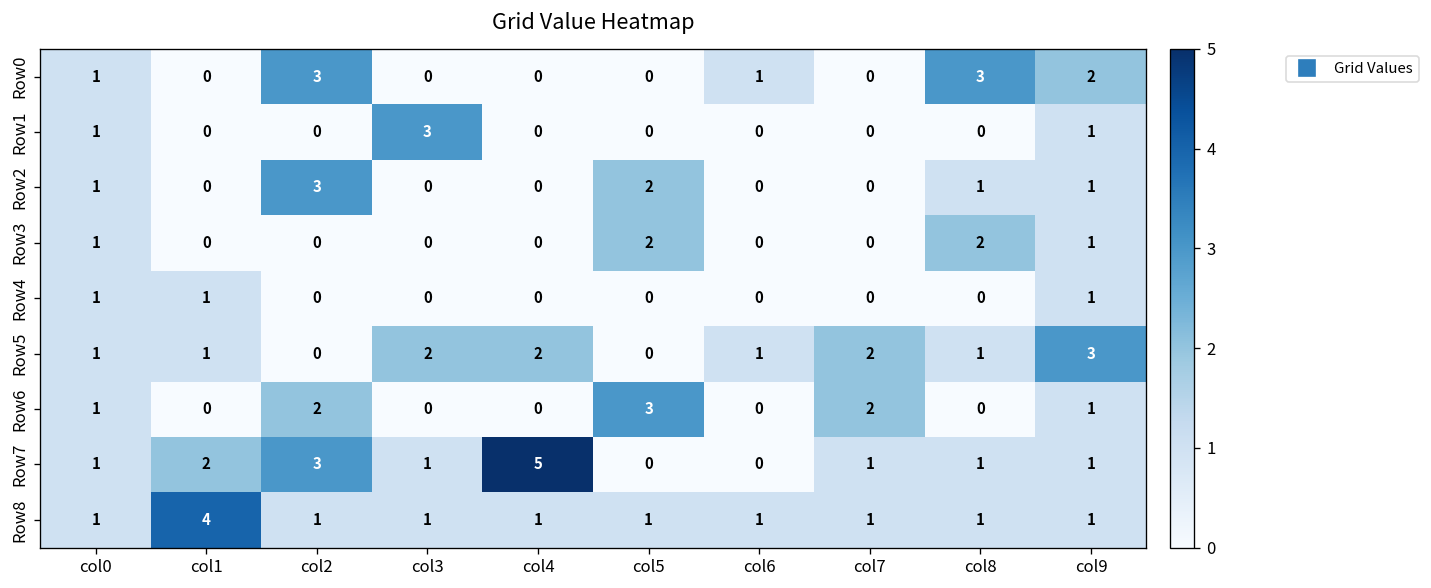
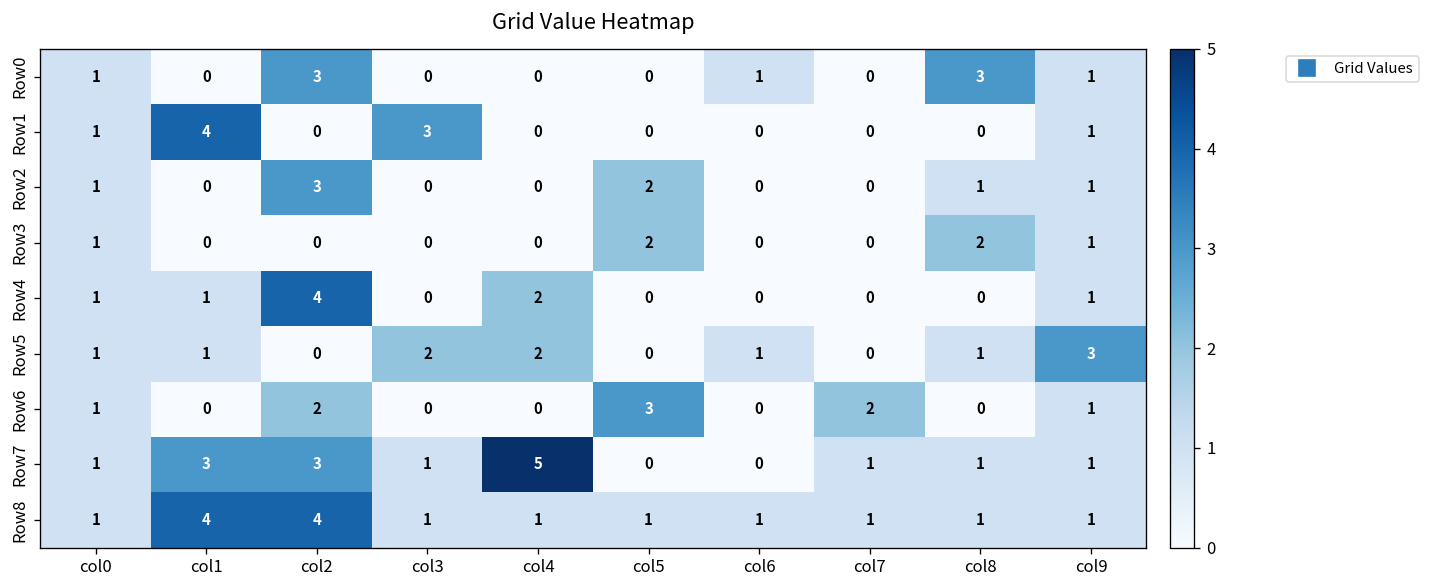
Row0, col9: 2 -> 1
Row1, col1: 0 -> 4
Row4, col2: 0 -> 4
Row4, col4: 0 -> 2
Row5, col7: 2 -> 0
Row7, col1: 2 -> 3
Row8, col2: 1 -> 4
